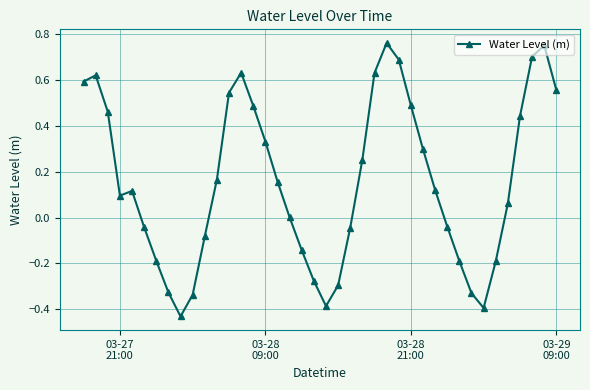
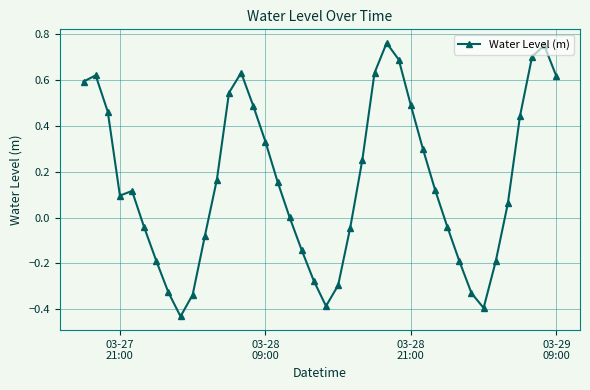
03-29 09:00: 0.56 -> 0.62
